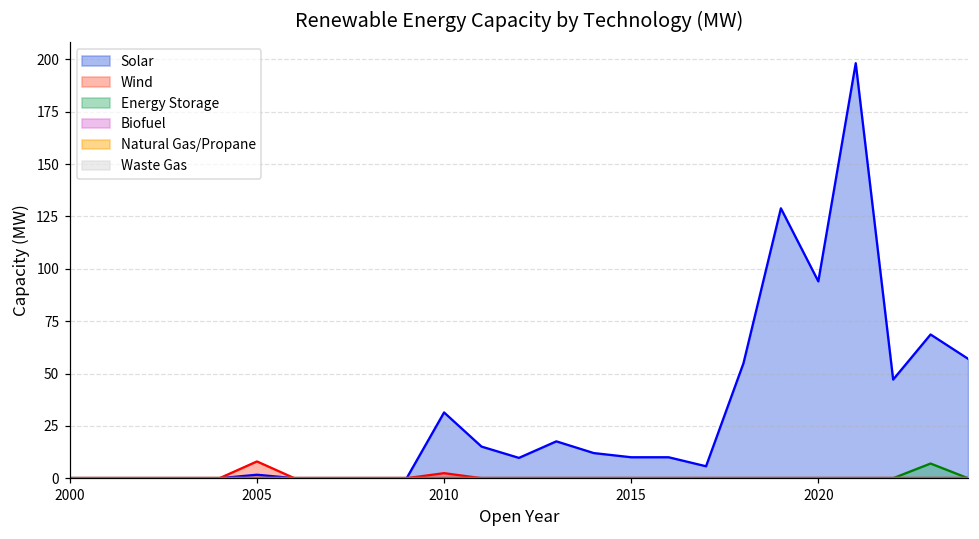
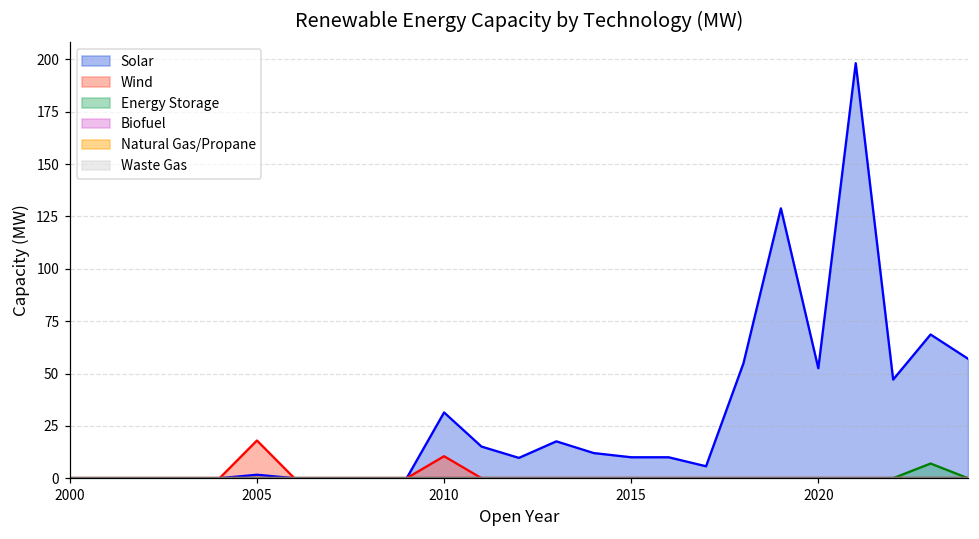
Wind, 2005: 8 -> 18
Wind, 2010: 2 -> 11
Solar, 2020: 94 -> 53
